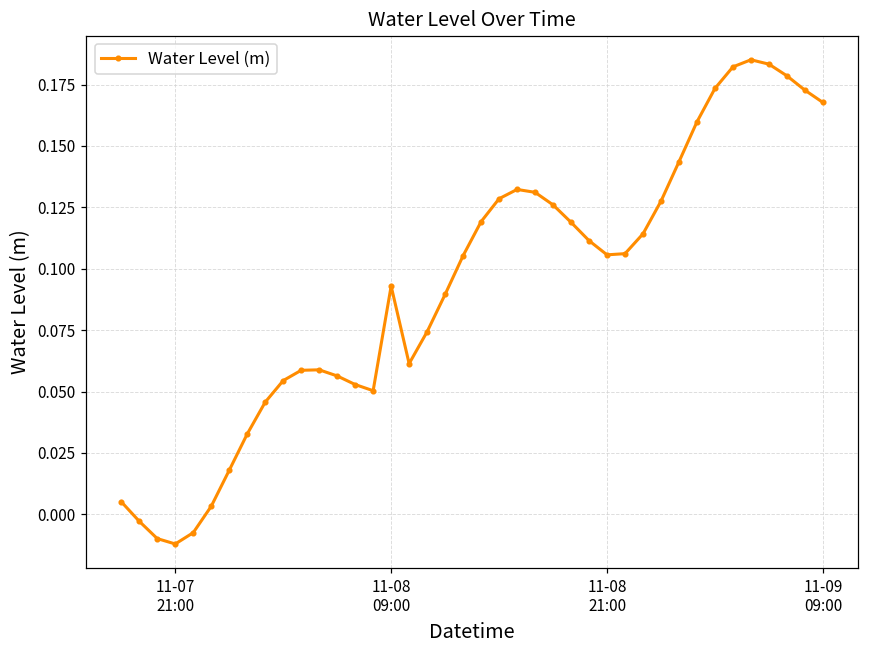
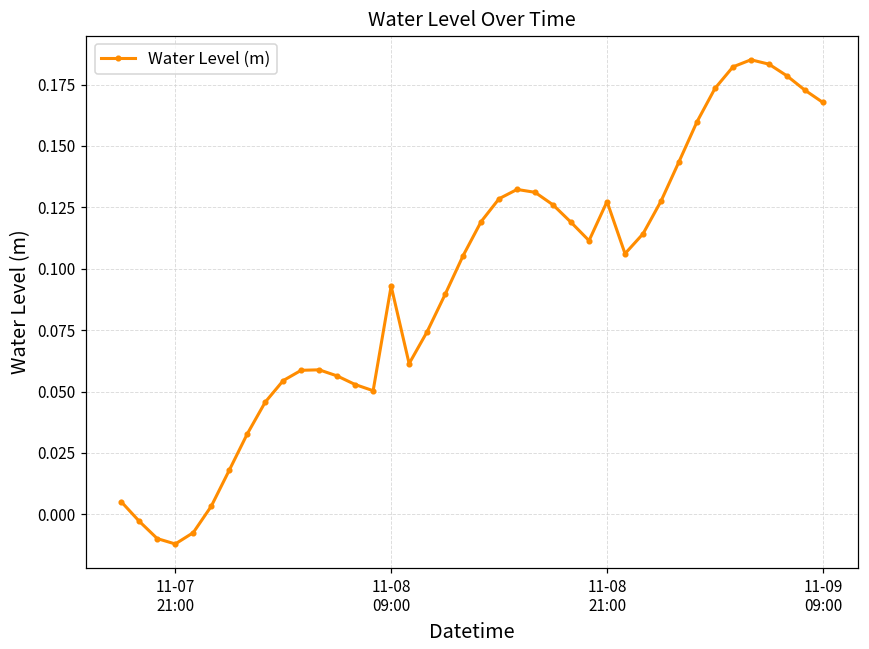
11-08 21:00: 0.106 -> 0.127
